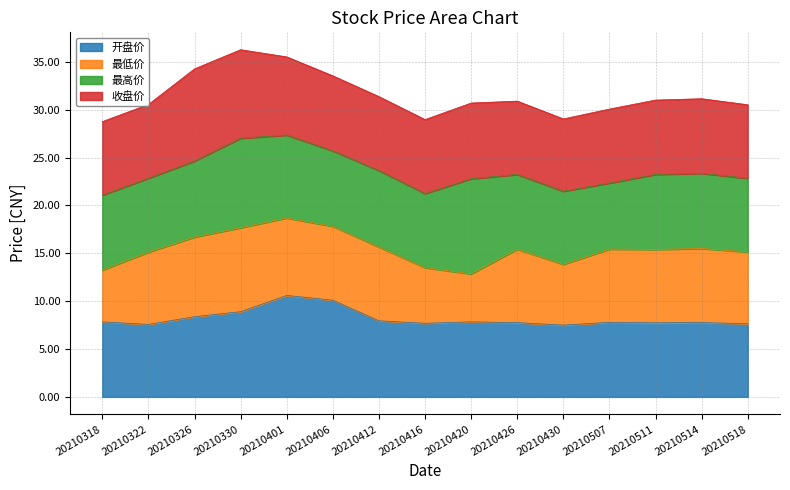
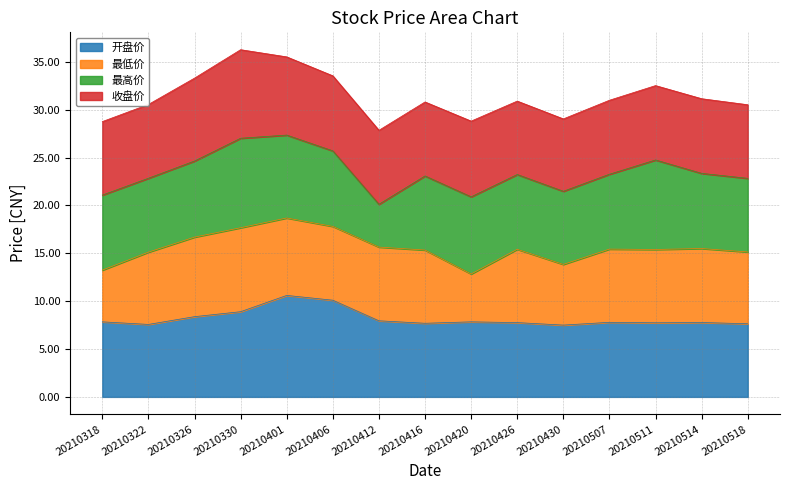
收盘价, 20210326: 10 -> 9
最高价, 20210412: 8 -> 4
最低价, 20210416: 6 -> 8
最高价, 20210420: 10 -> 8
最高价, 20210507: 7 -> 8
最高价, 20210511: 8 -> 9
